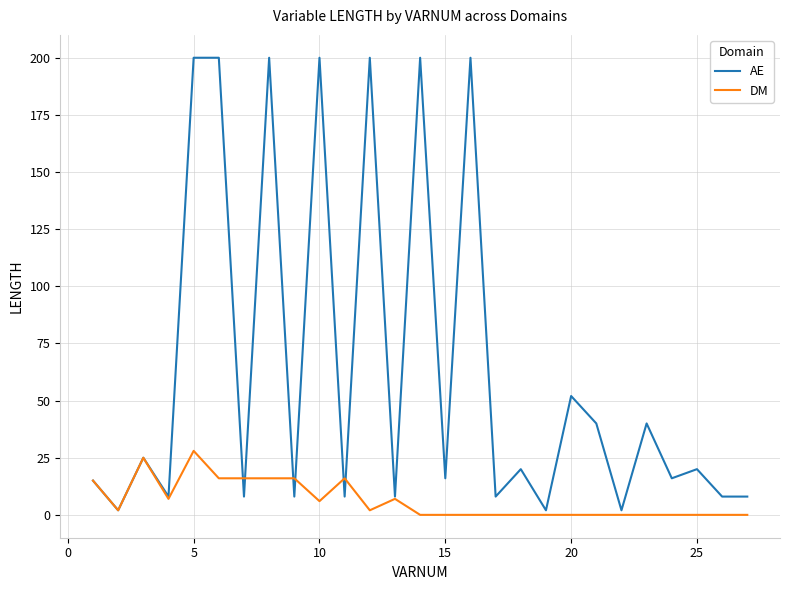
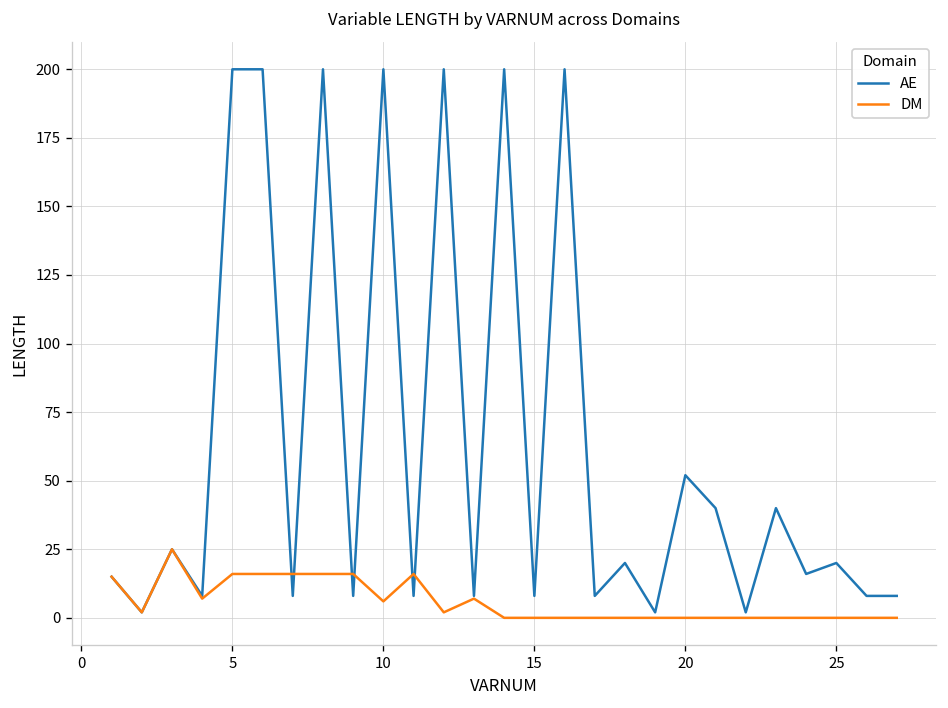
DM, 5: 28 -> 16
AE, 15: 16 -> 8
